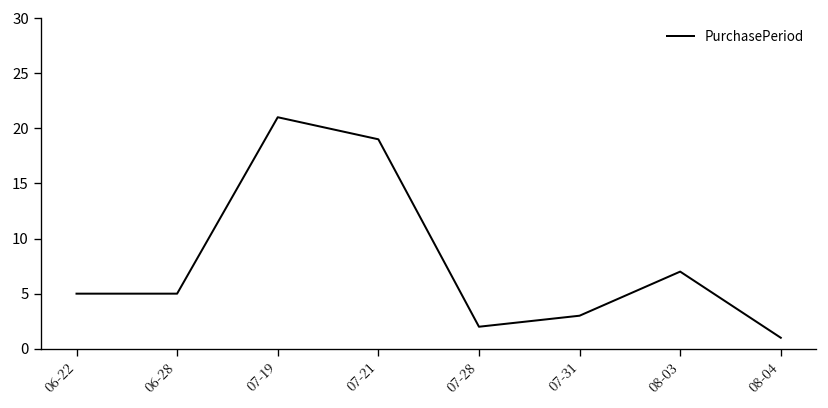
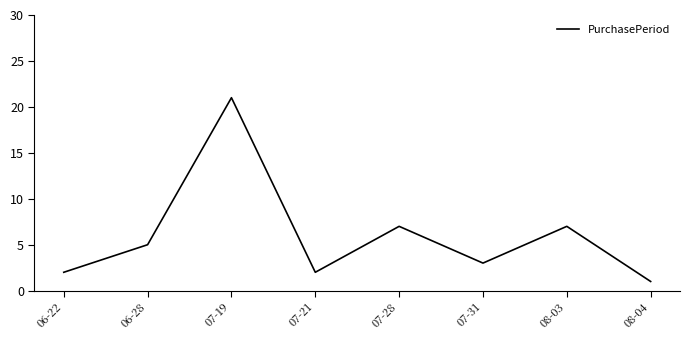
06-22: 5 -> 2
07-21: 19 -> 2
07-28: 2 -> 7
